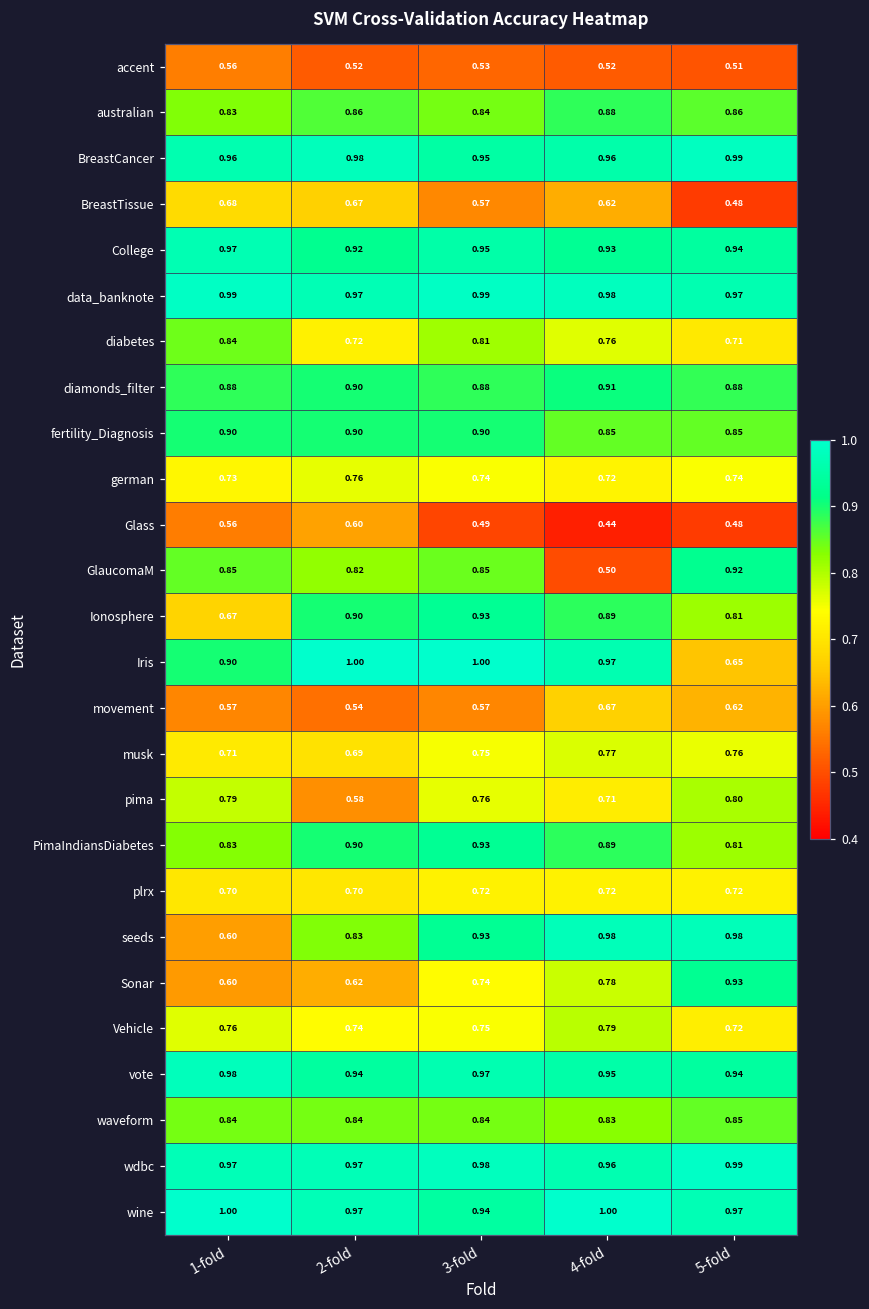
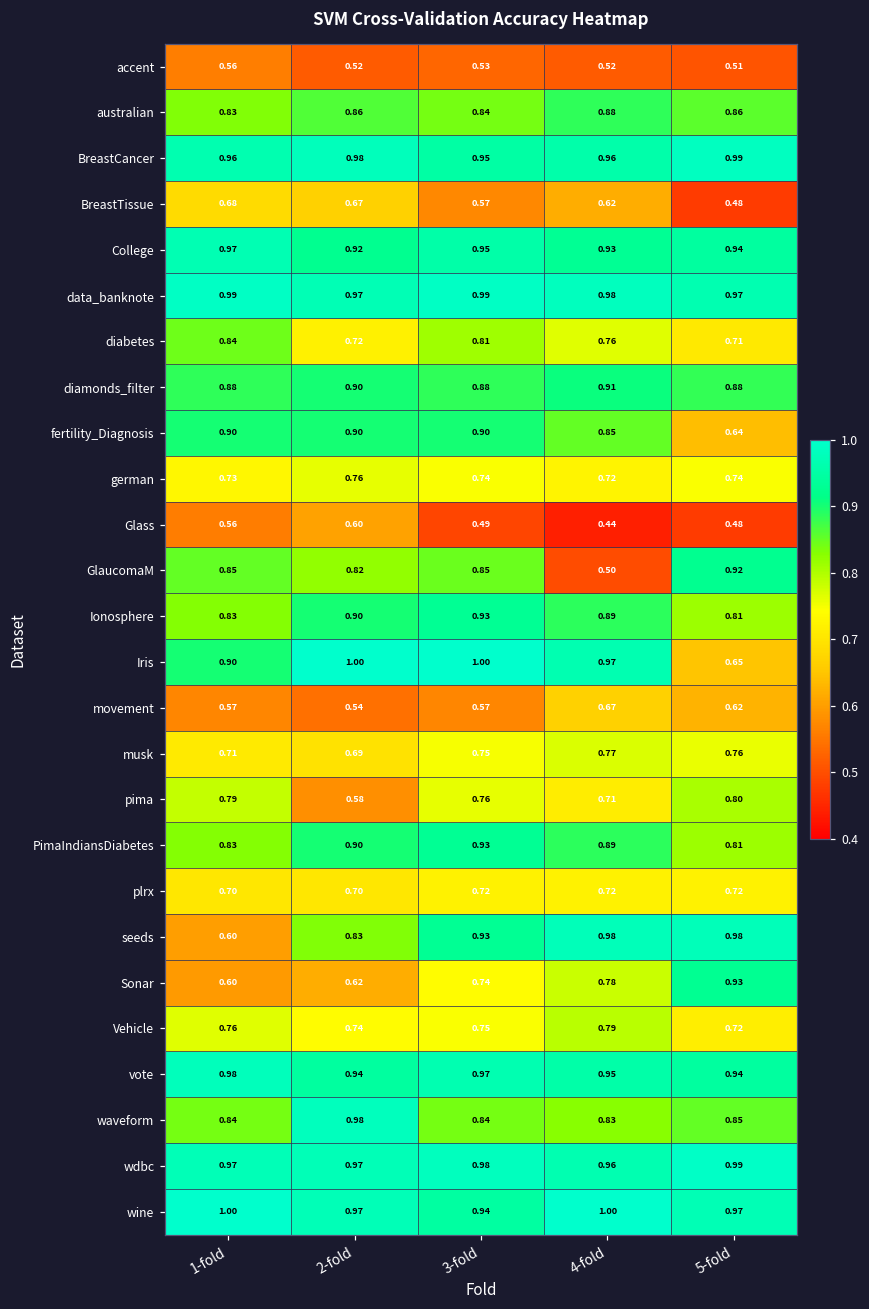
fertility_Diagnosis, 5-fold: 0.85 -> 0.64
Ionosphere, 1-fold: 0.67 -> 0.83
waveform, 2-fold: 0.84 -> 0.98
